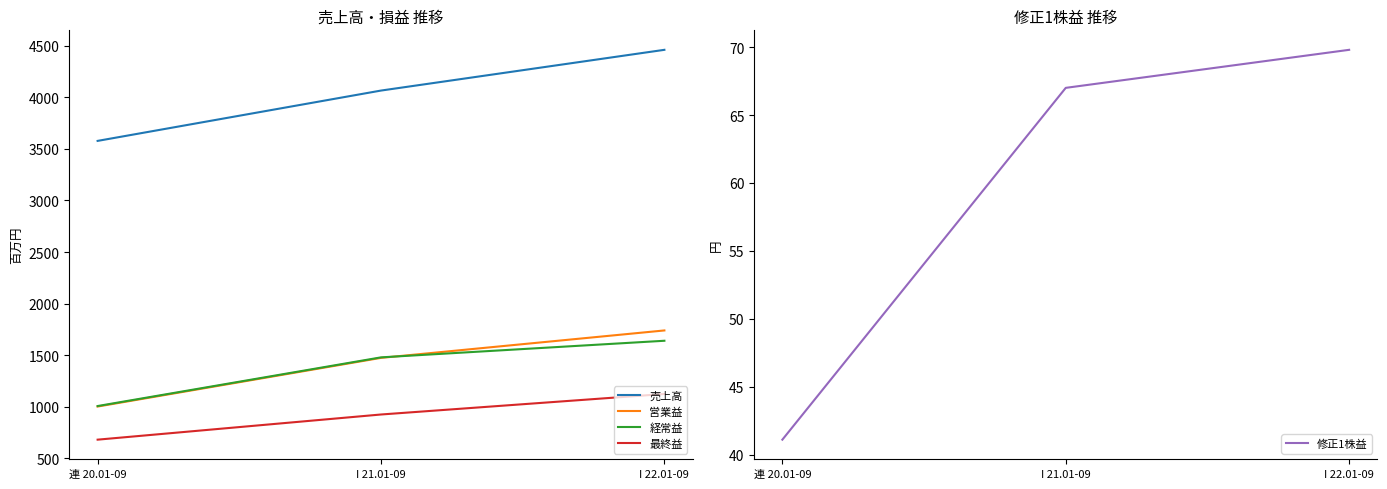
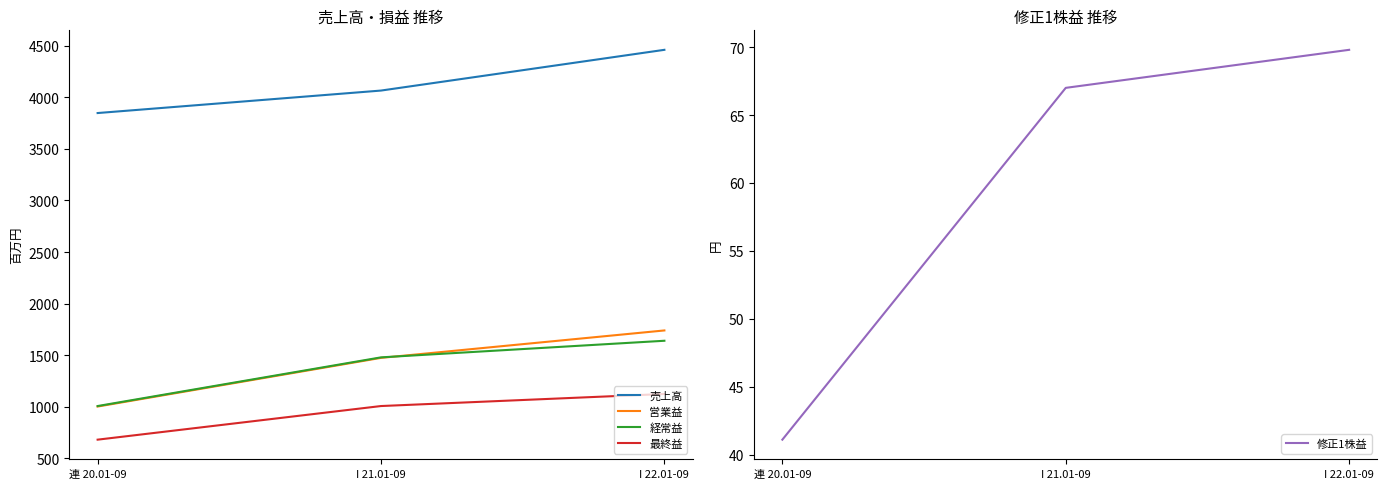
売上高・損益 推移, 売上高, 連 20.01-09: 3580 -> 3850
売上高・損益 推移, 最終益, I 21.01-09: 930 -> 1010
